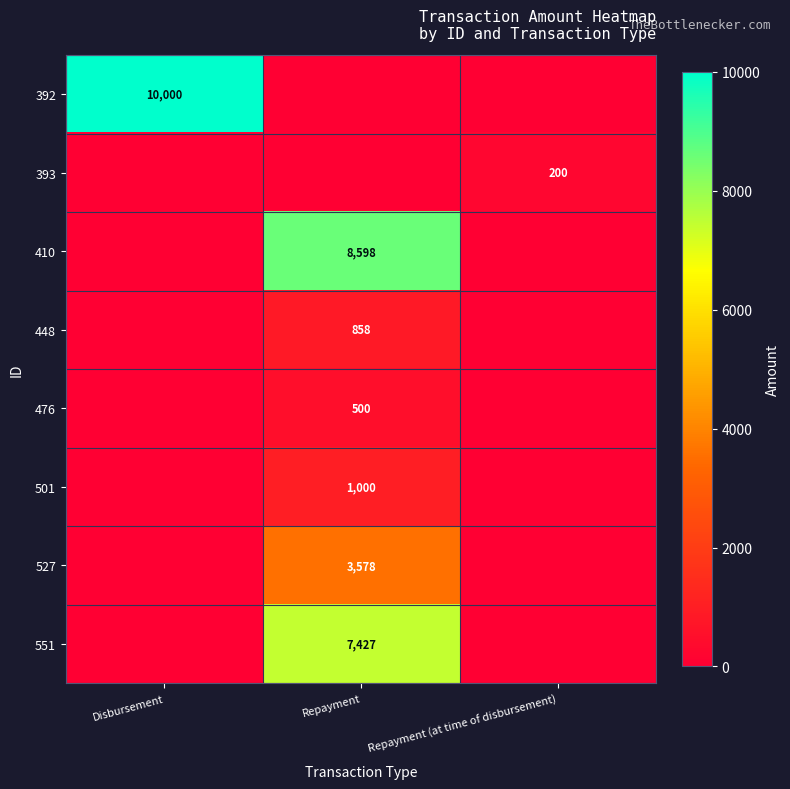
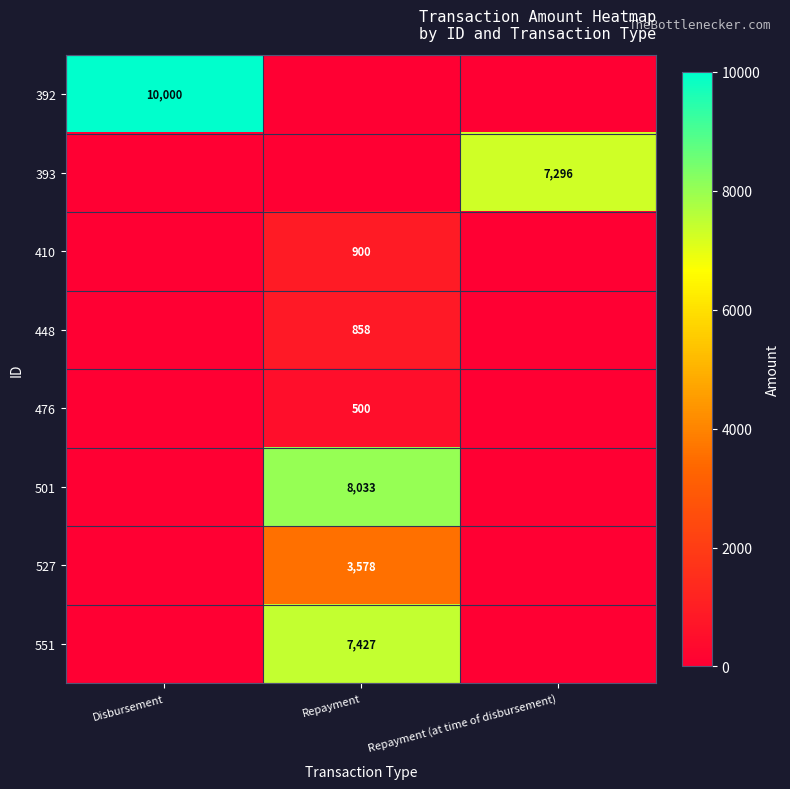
393, Repayment (at time of disbursement): 200 -> 7,296
410, Repayment: 8,598 -> 900
501, Repayment: 1,000 -> 8,033
